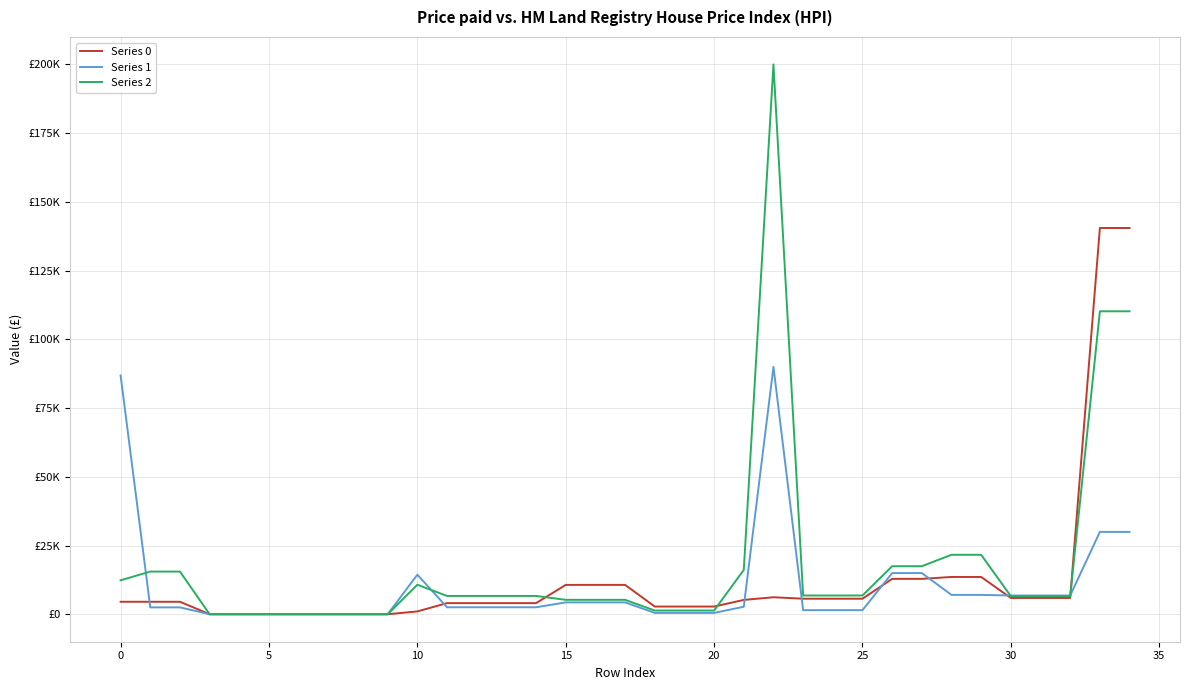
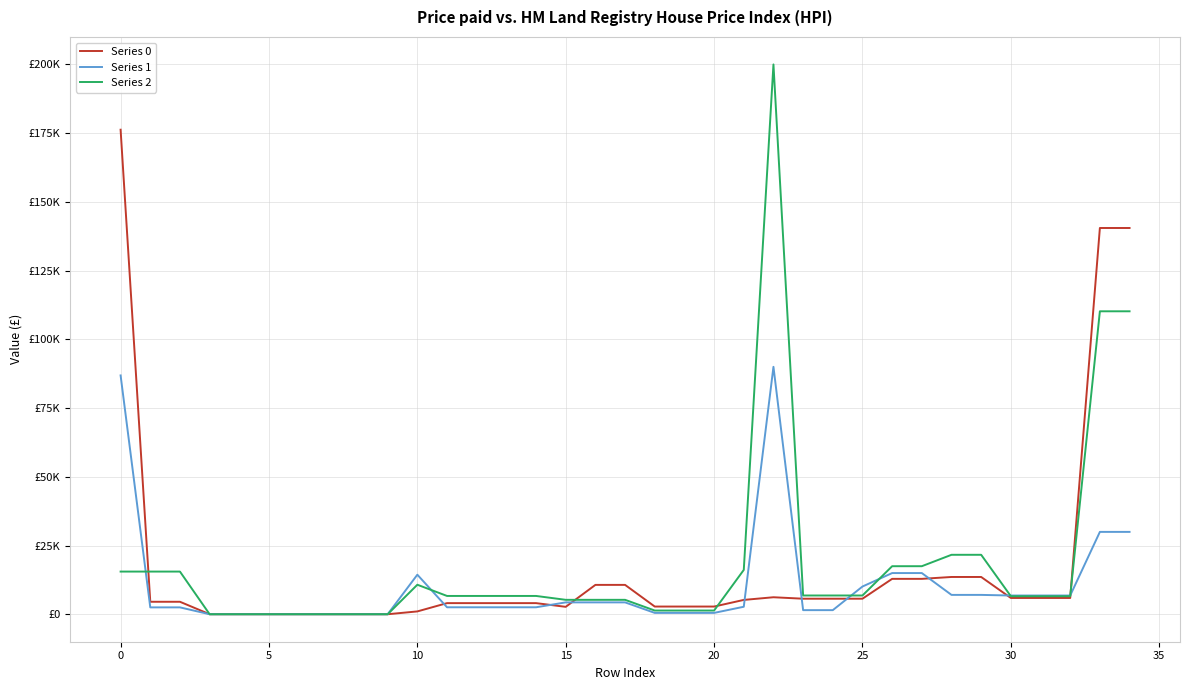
Series 0, 0: £5000 -> £176000
Series 2, 0: £12000 -> £16000
Series 0, 15: £11000 -> £3000
Series 1, 25: £1000 -> £10000
